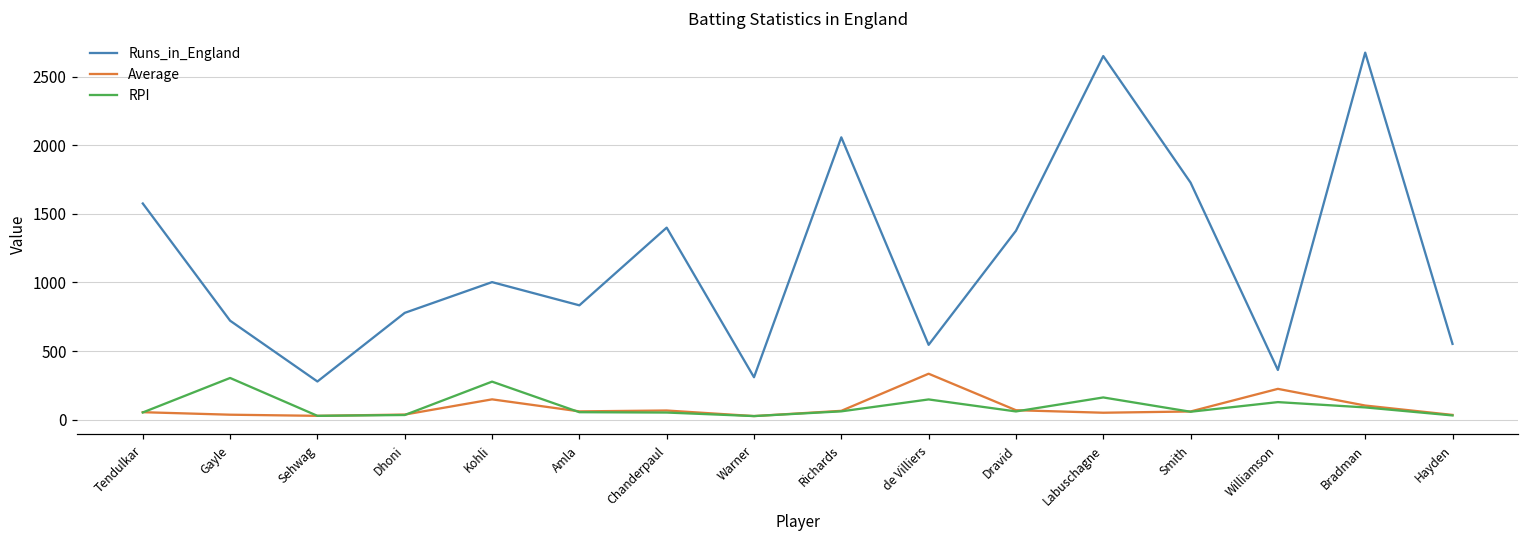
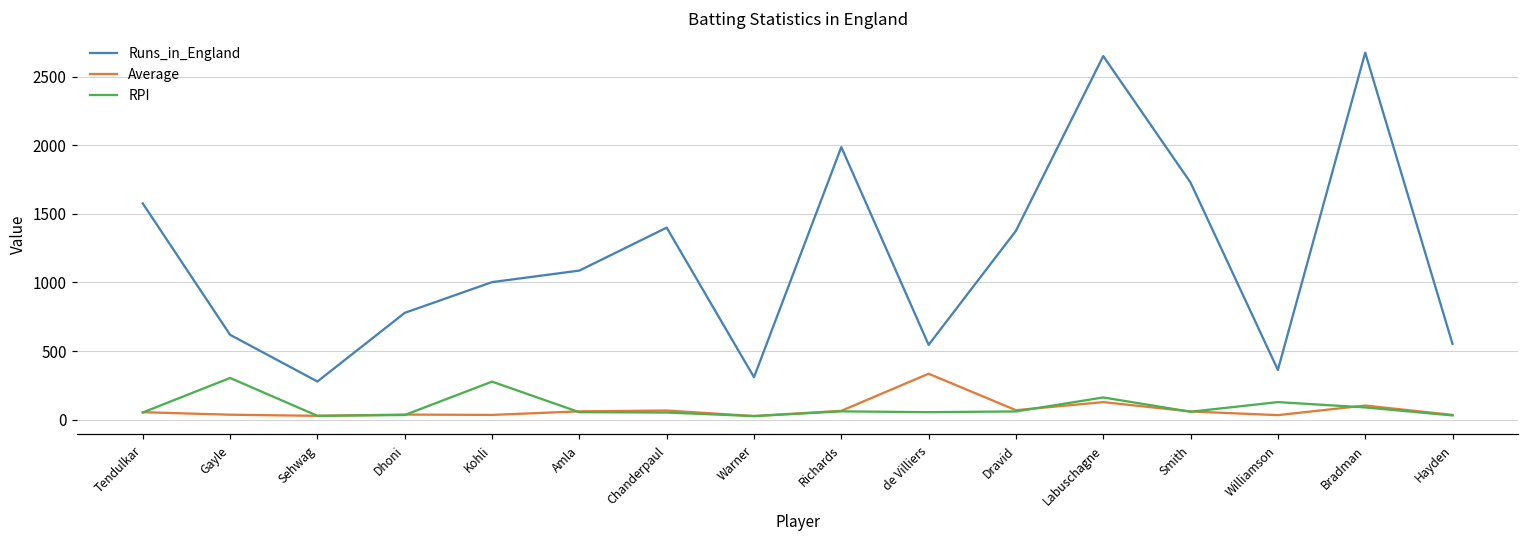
Runs_in_England, Gayle: 720 -> 620
Average, Kohli: 150 -> 30
Runs_in_England, Amla: 830 -> 1090
Runs_in_England, Richards: 2060 -> 1990
RPI, de Villiers: 150 -> 50
Average, Labuschagne: 50 -> 130
Average, Williamson: 220 -> 30
